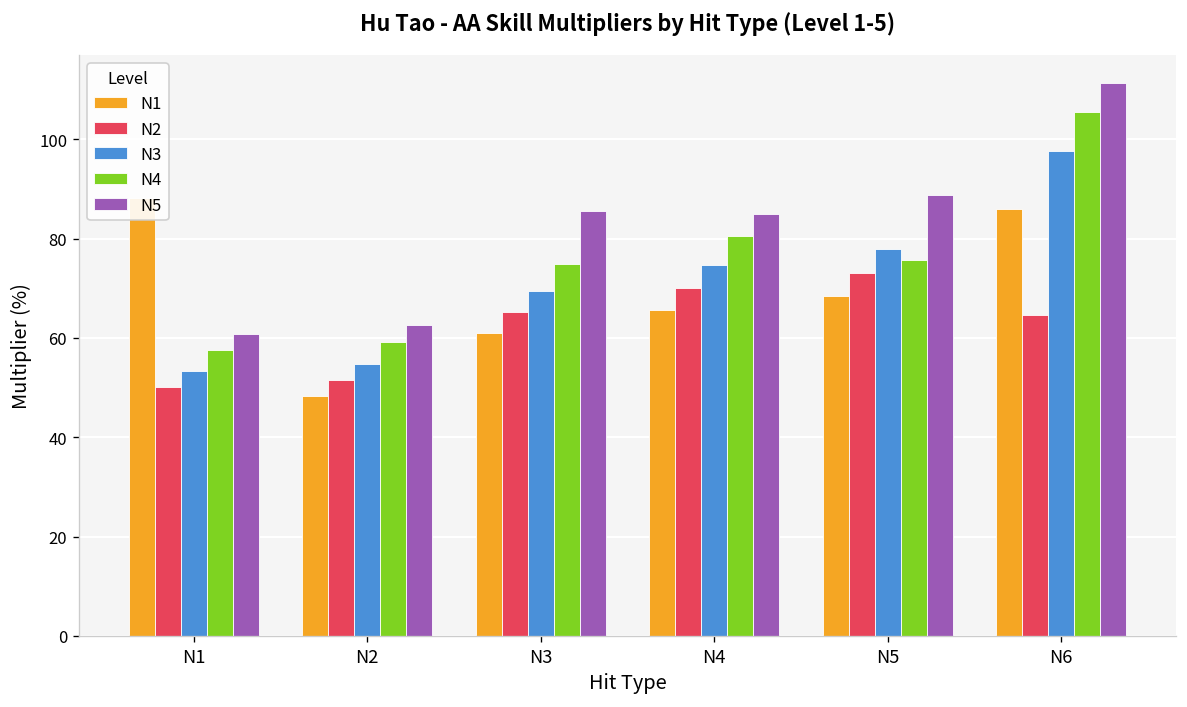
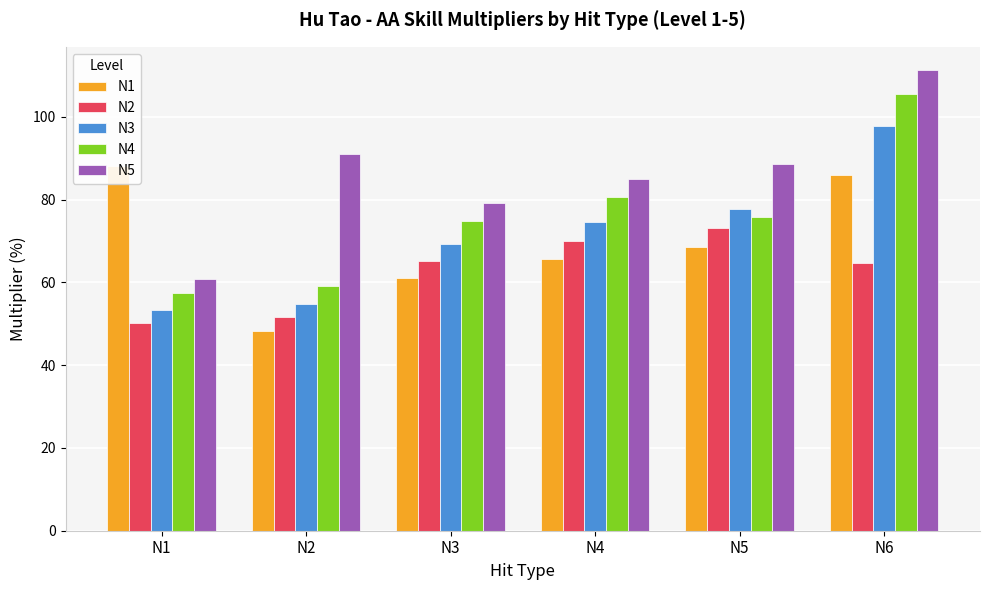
N5, N2: 63 -> 91
N5, N3: 86 -> 79
